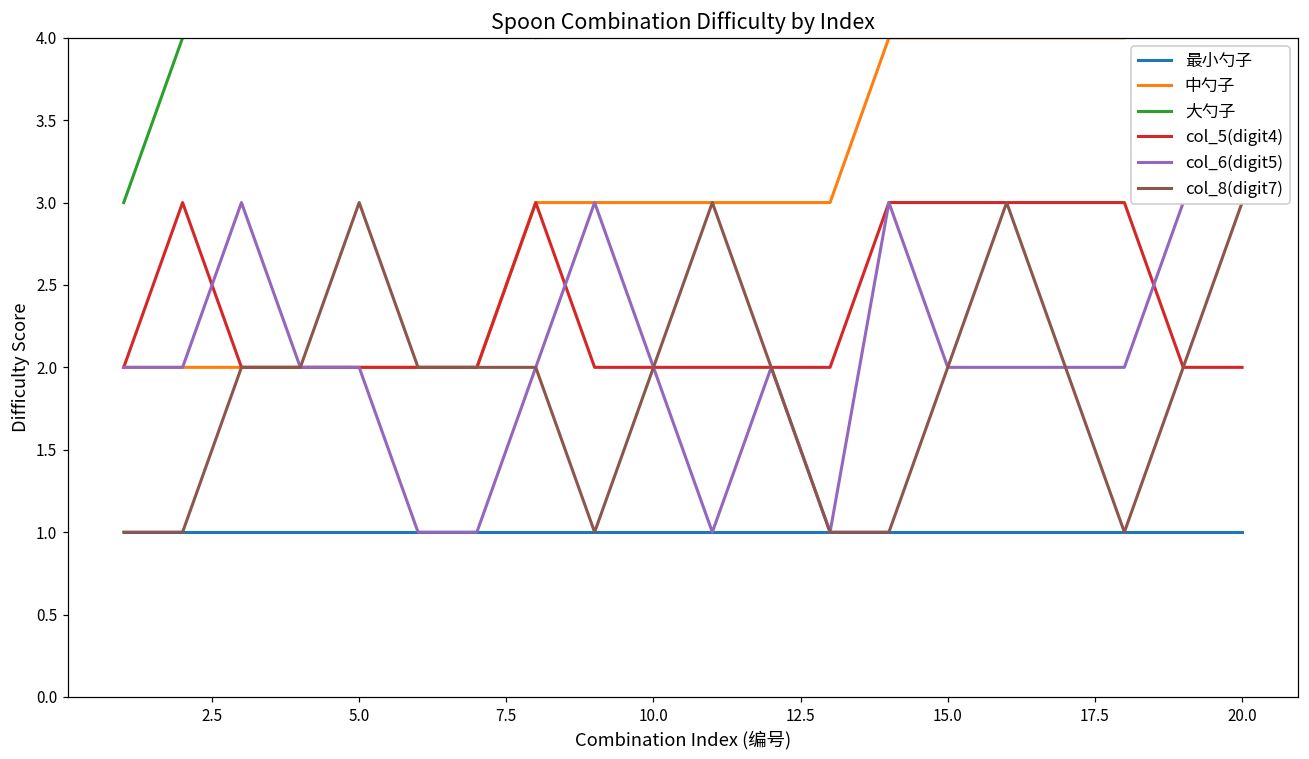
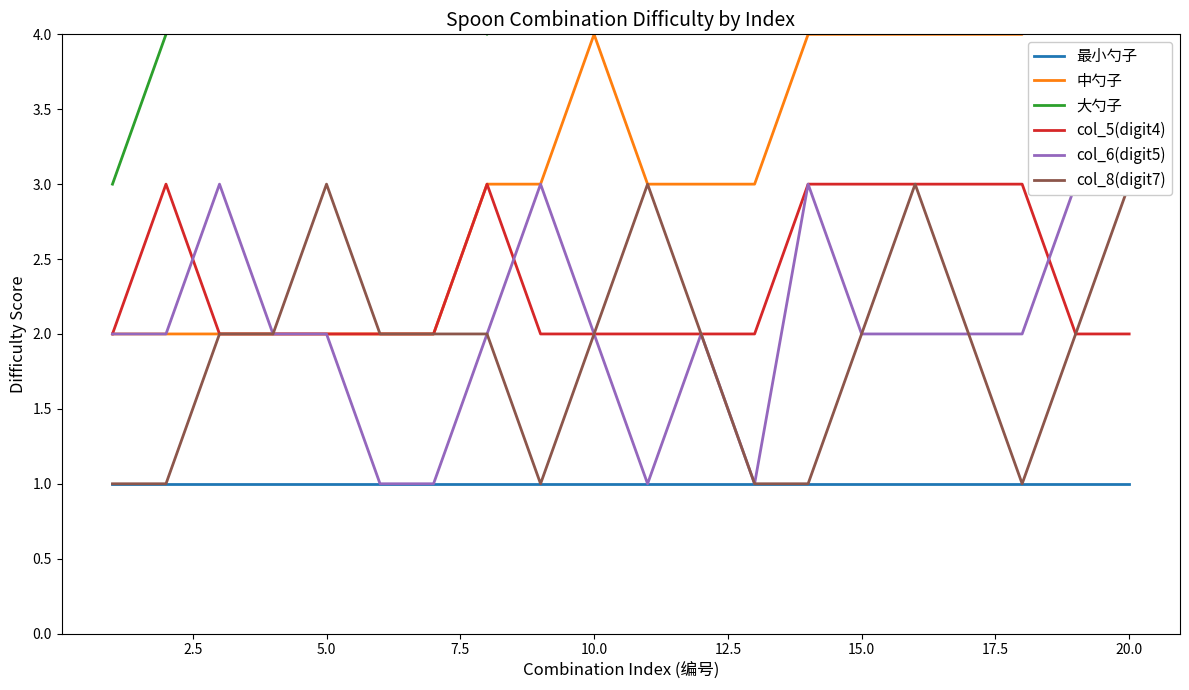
中勺子, 10.0: 3 -> 4
